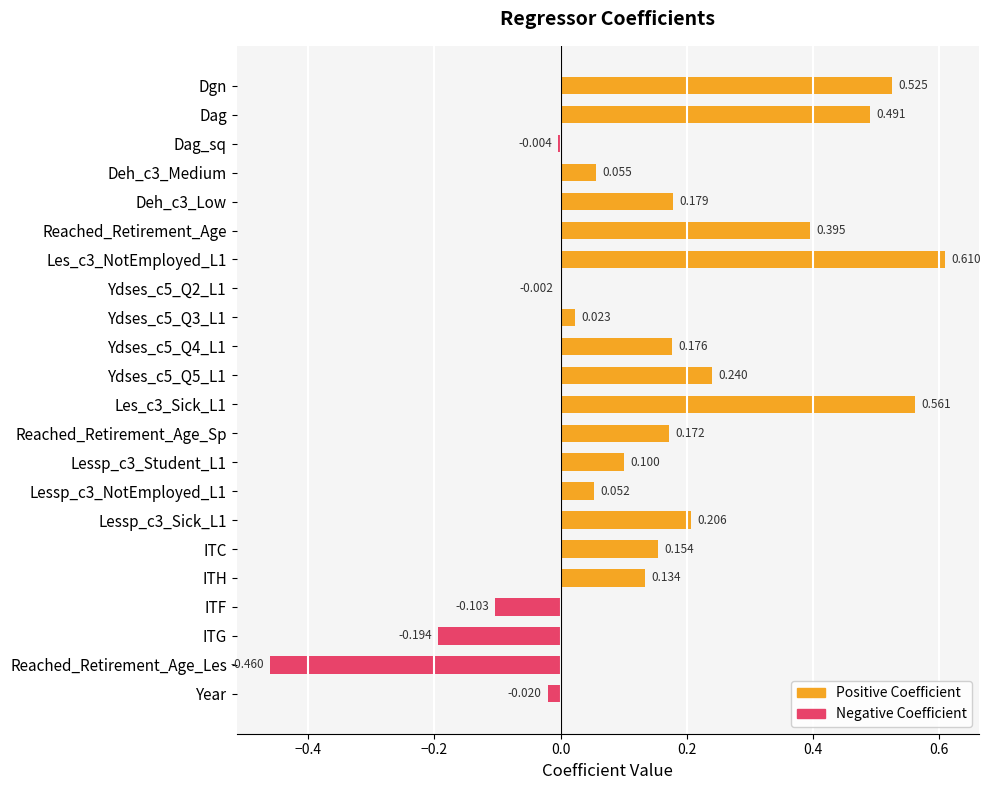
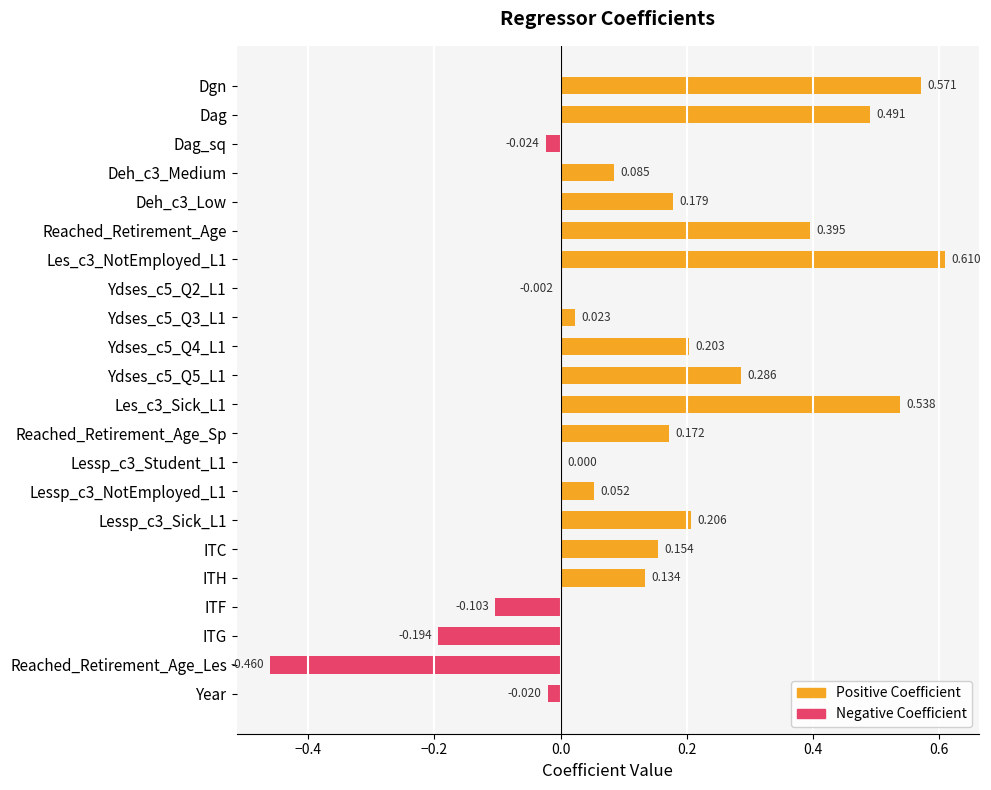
Dgn: 0.525 -> 0.571
Dag_sq: -0.004 -> -0.024
Deh_c3_Medium: 0.055 -> 0.085
Ydses_c5_Q4_L1: 0.176 -> 0.203
Ydses_c5_Q5_L1: 0.240 -> 0.286
Les_c3_Sick_L1: 0.561 -> 0.538
Lessp_c3_Student_L1: 0.100 -> 0.000
